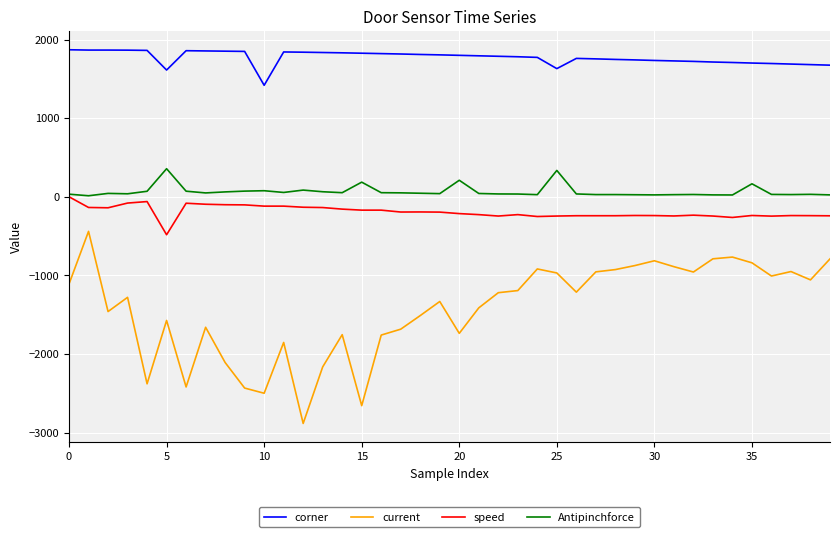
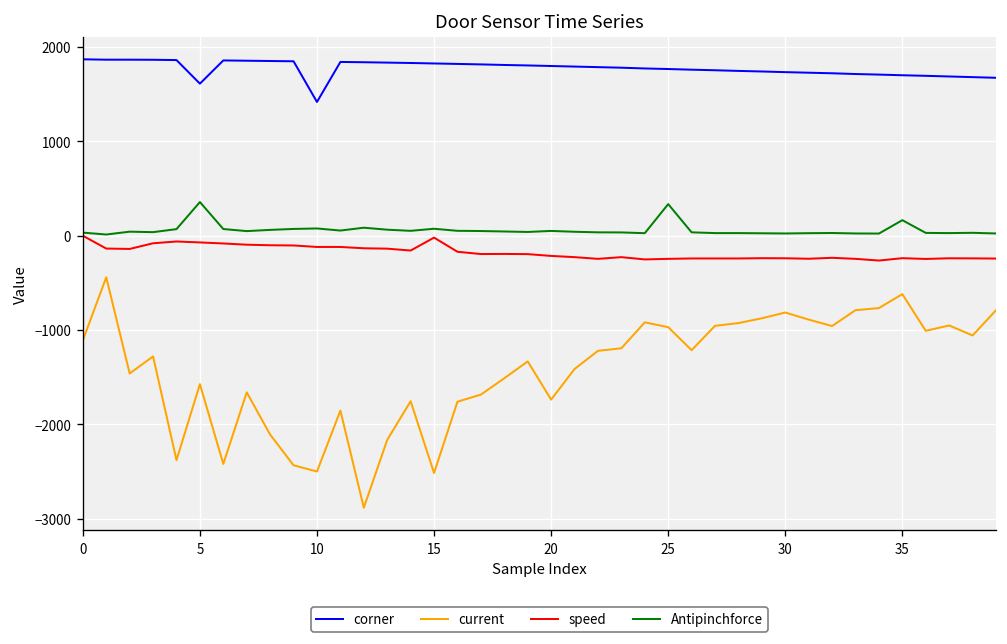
speed, 5: -500 -> -100
current, 15: -2700 -> -2500
speed, 15: -200 -> 0
Antipinchforce, 15: 200 -> 100
Antipinchforce, 20: 200 -> 100
corner, 25: 1600 -> 1800
current, 35: -800 -> -600
